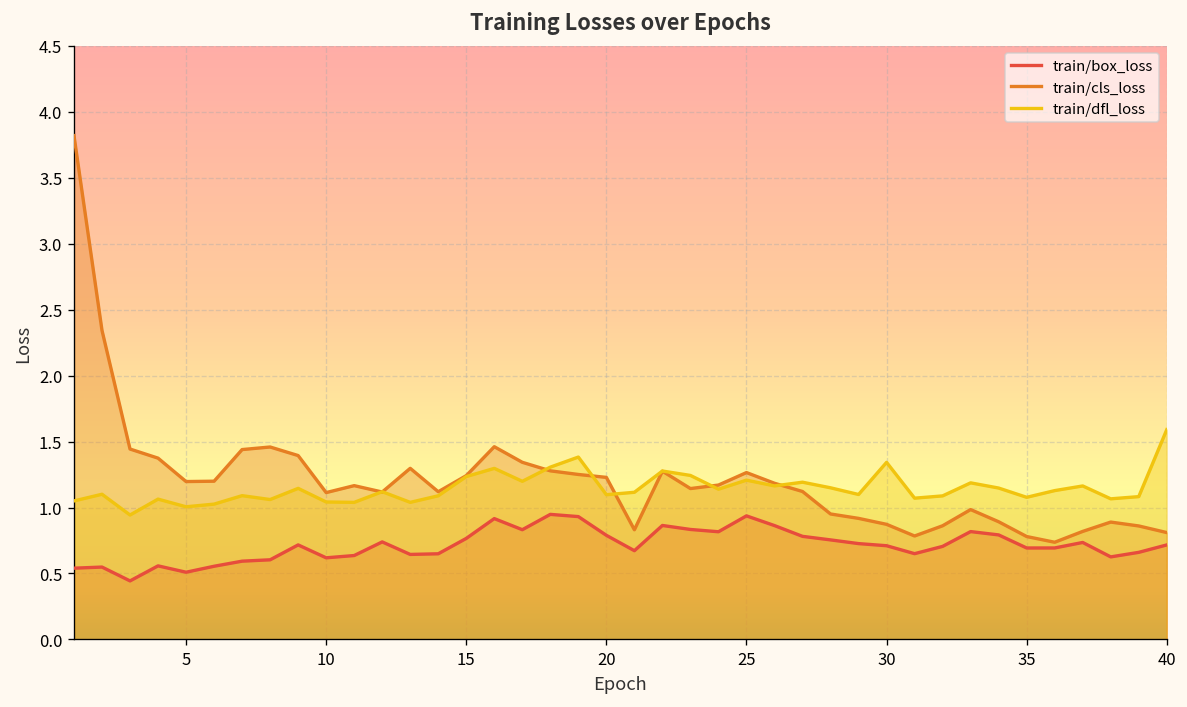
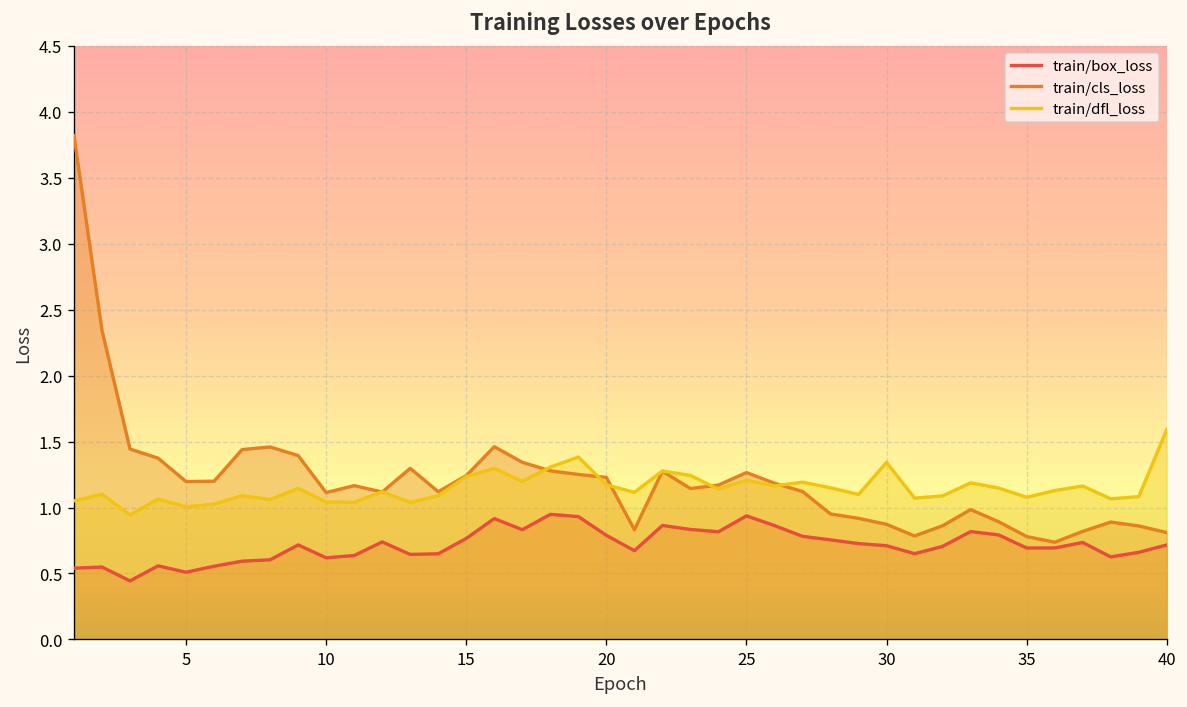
train/dfl_loss, 20: 1.10 -> 1.17
